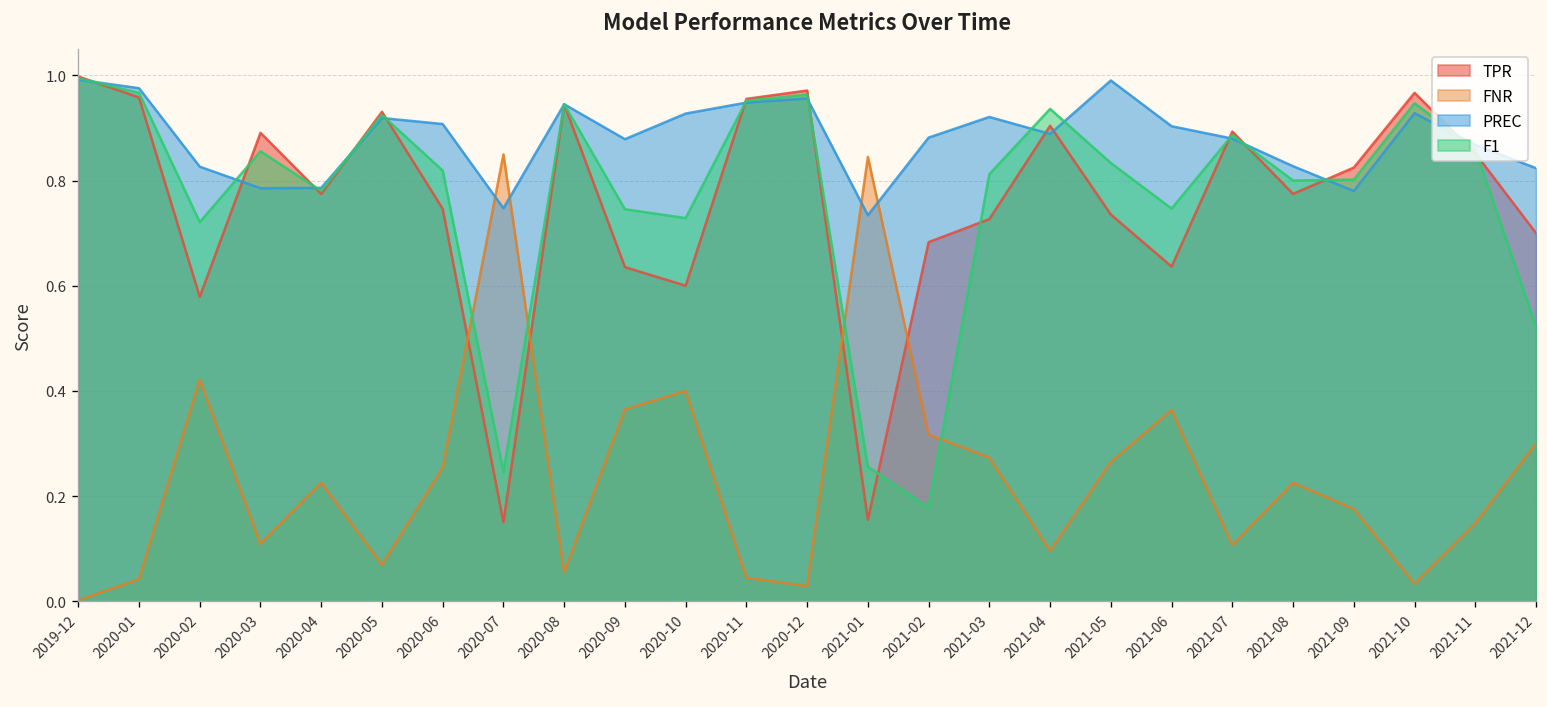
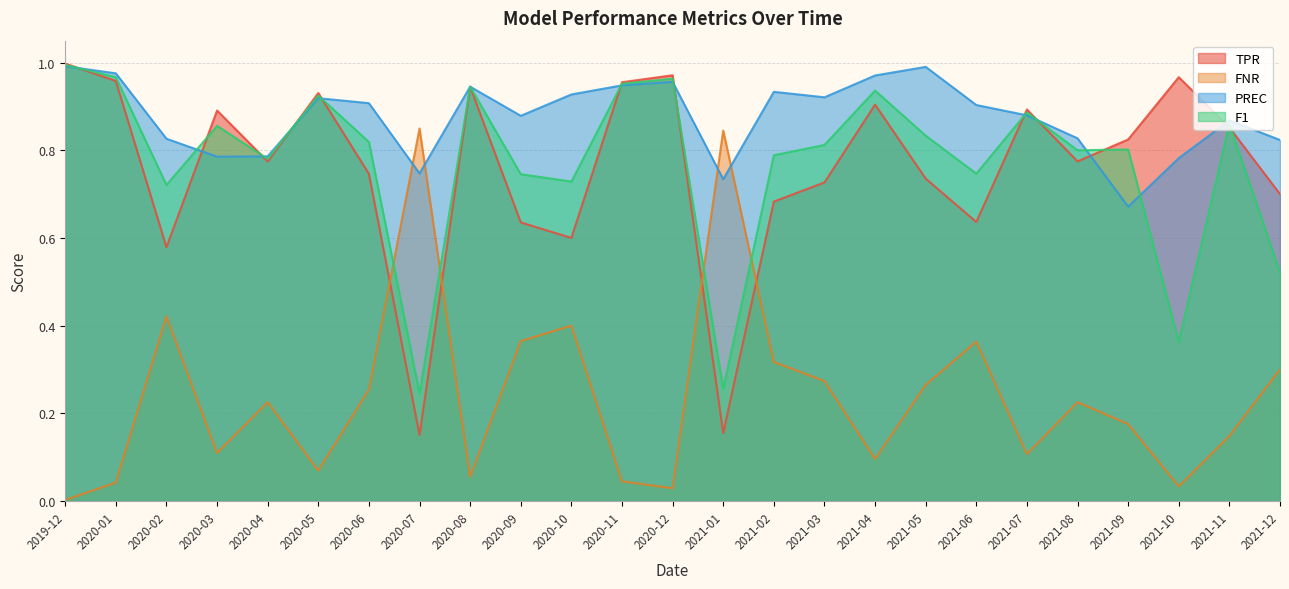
PREC, 2021-02: 0.88 -> 0.93
F1, 2021-02: 0.18 -> 0.79
PREC, 2021-04: 0.89 -> 0.97
PREC, 2021-09: 0.78 -> 0.67
PREC, 2021-10: 0.93 -> 0.78
F1, 2021-10: 0.95 -> 0.36
